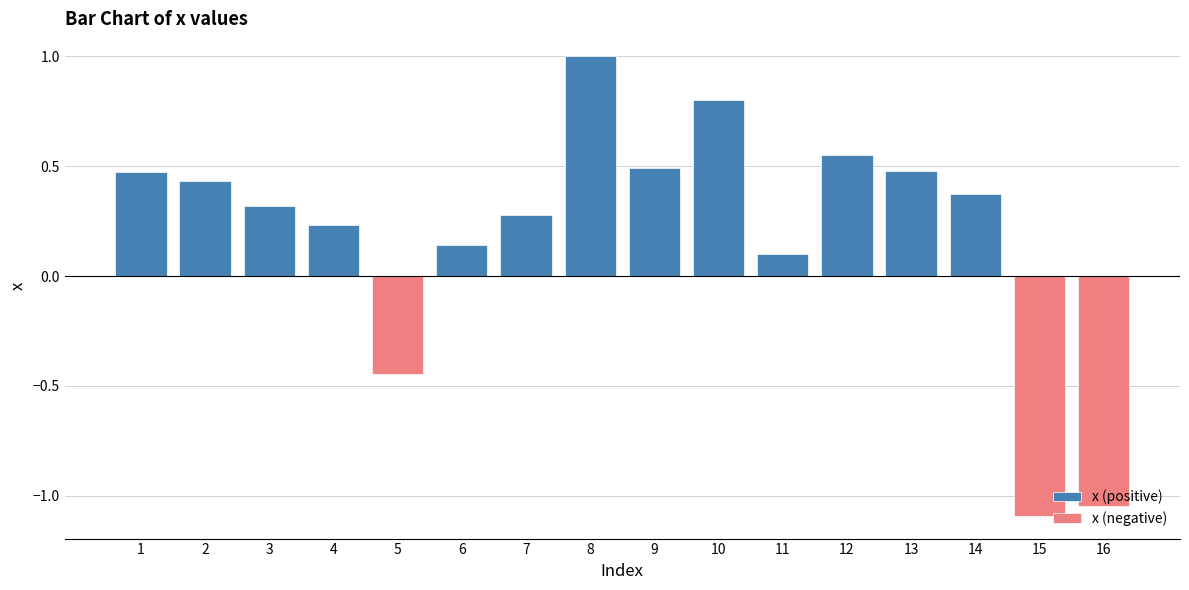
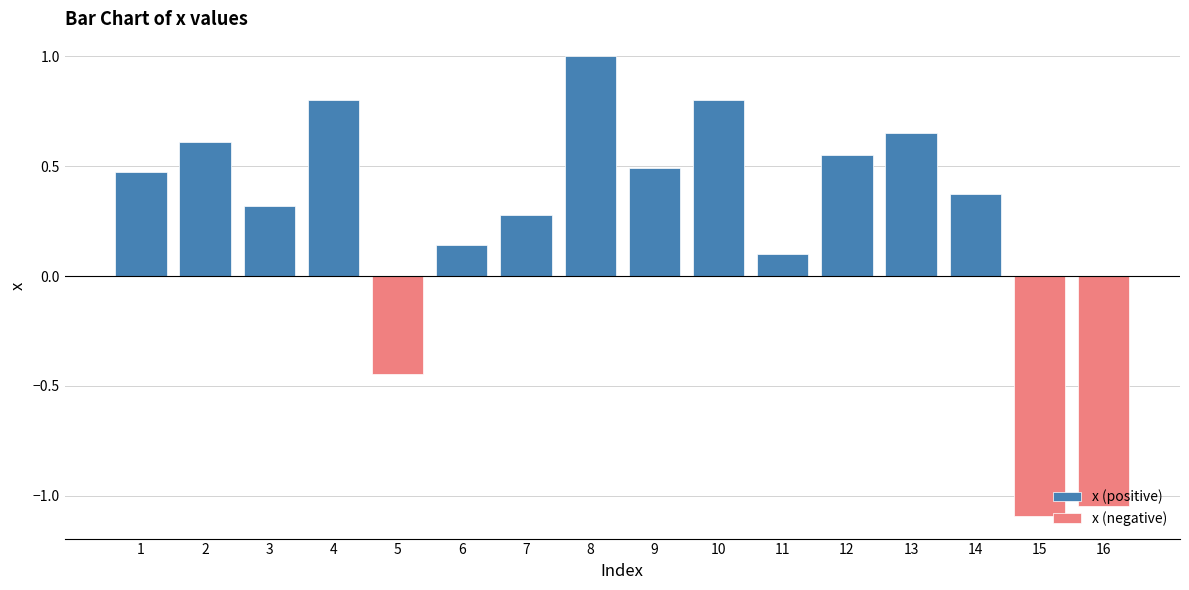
x (positive), 2: 0.43 -> 0.61
x (positive), 4: 0.23 -> 0.80
x (positive), 13: 0.48 -> 0.65
